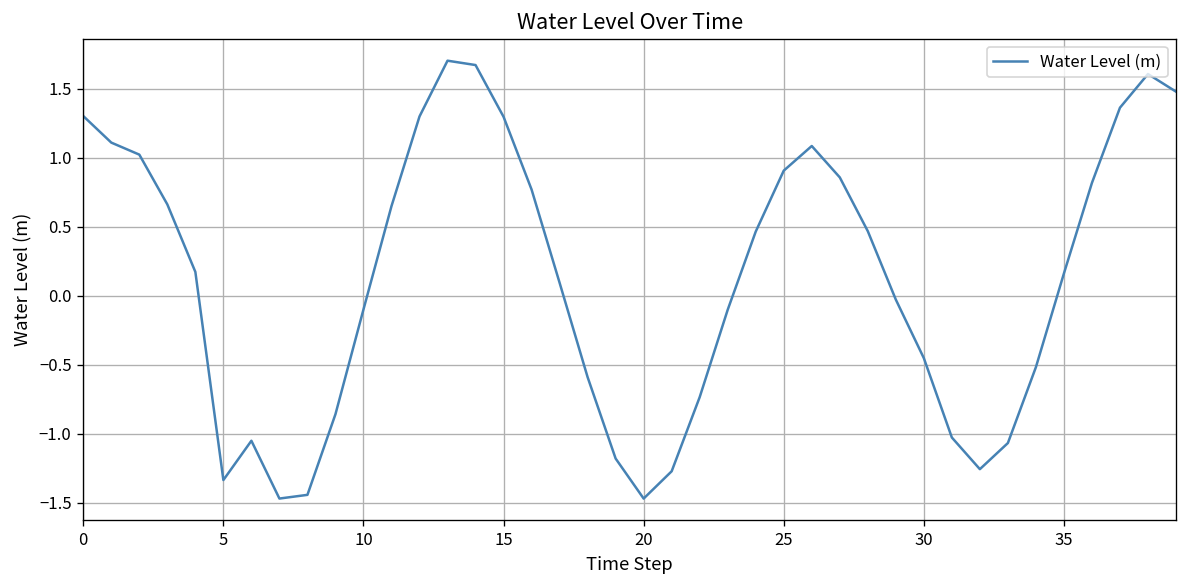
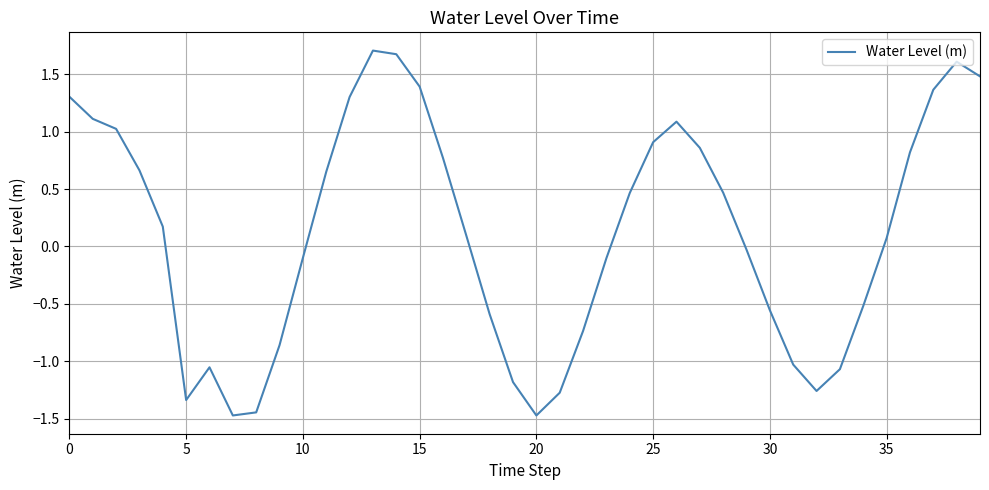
15: 1.30 -> 1.39
30: -0.45 -> -0.55
35: 0.16 -> 0.07
